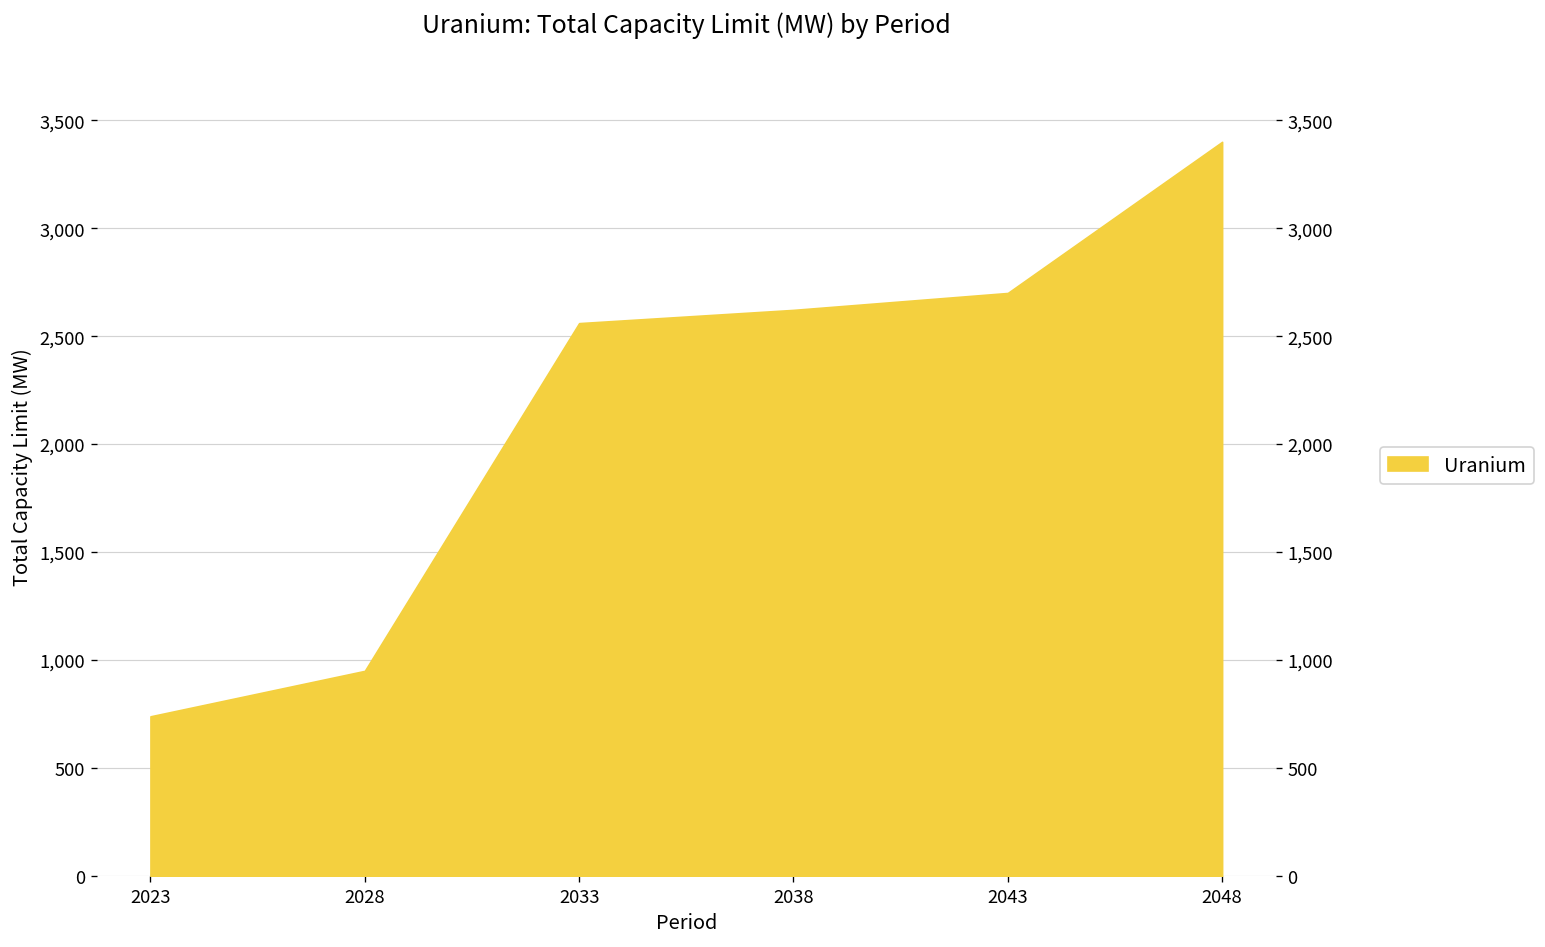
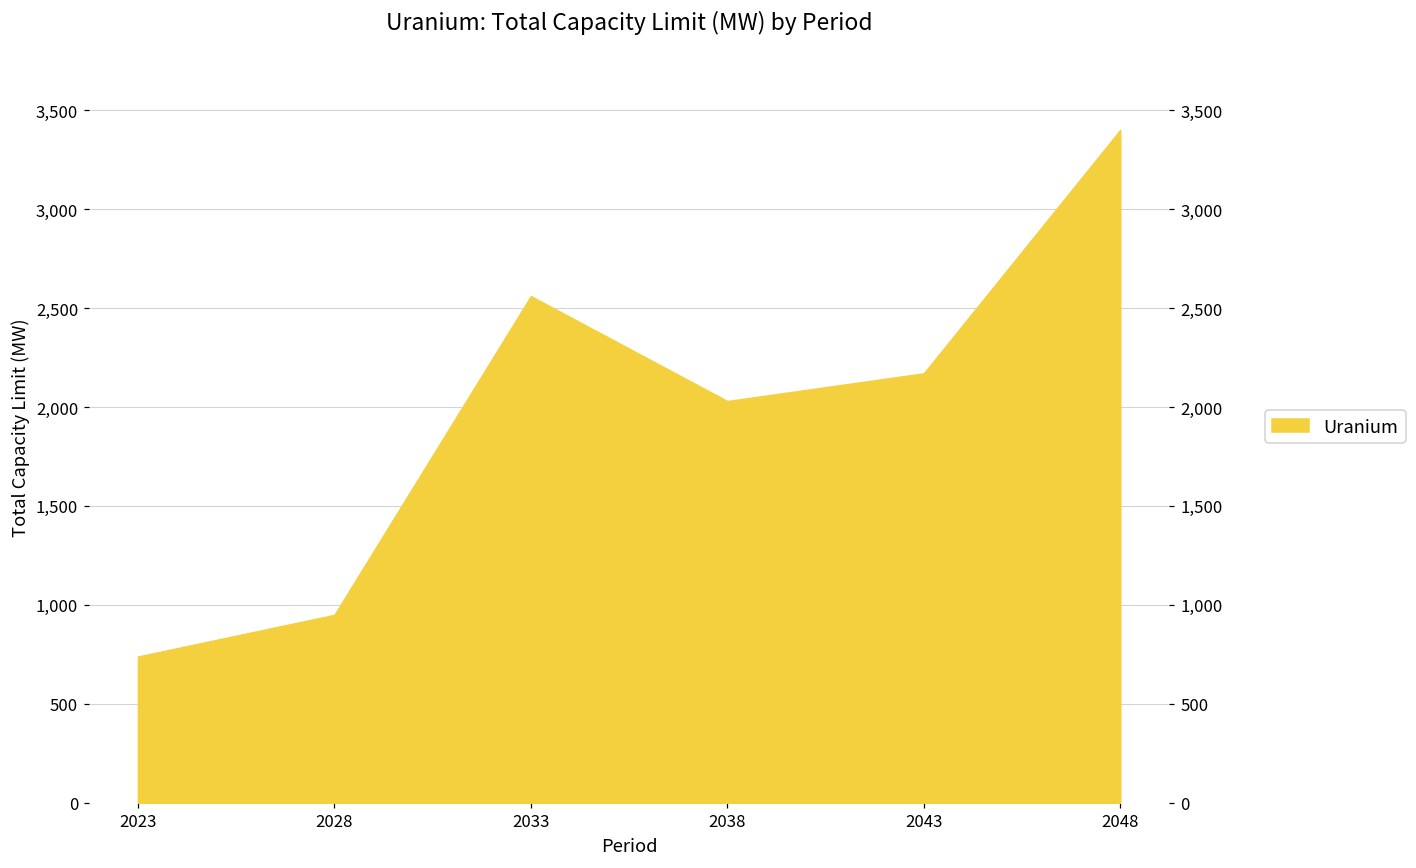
2038: 2,620 -> 2,030
2043: 2,700 -> 2,170
